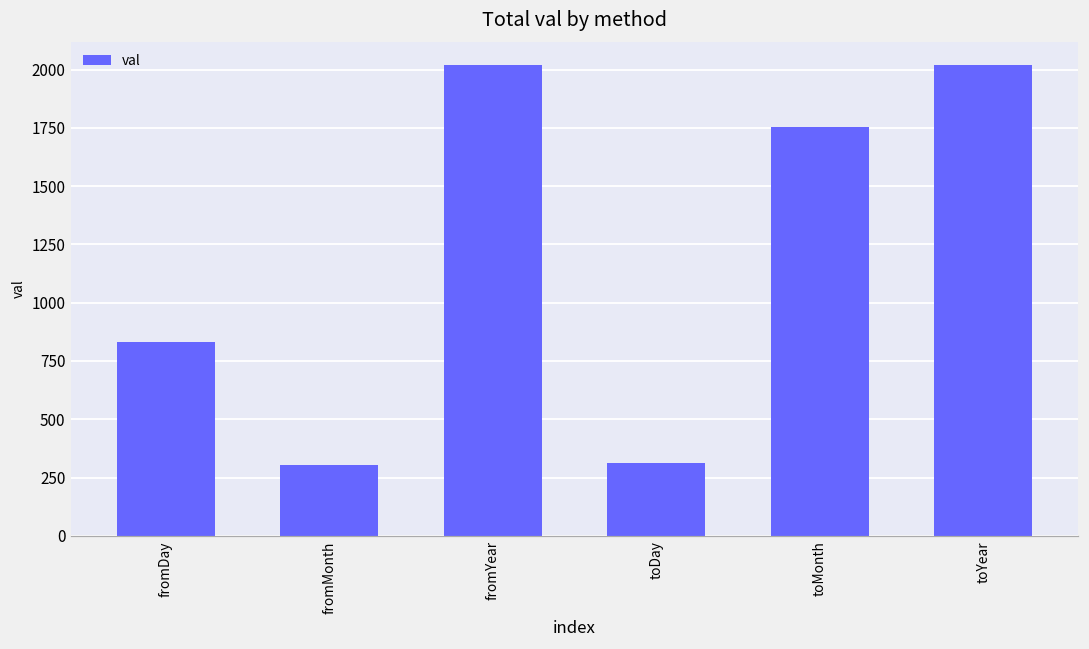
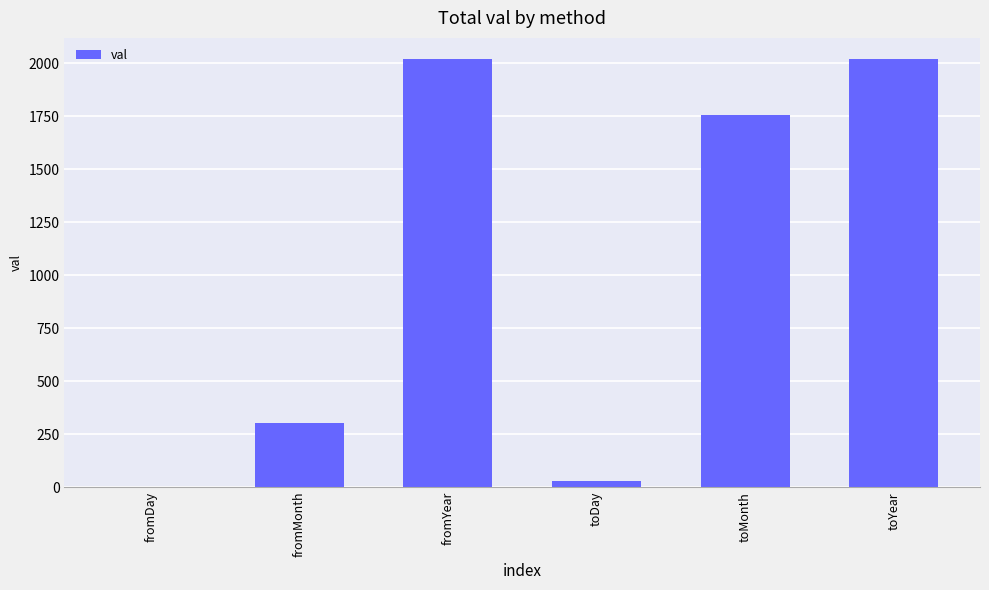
fromDay: 830 -> 0
toDay: 310 -> 30
